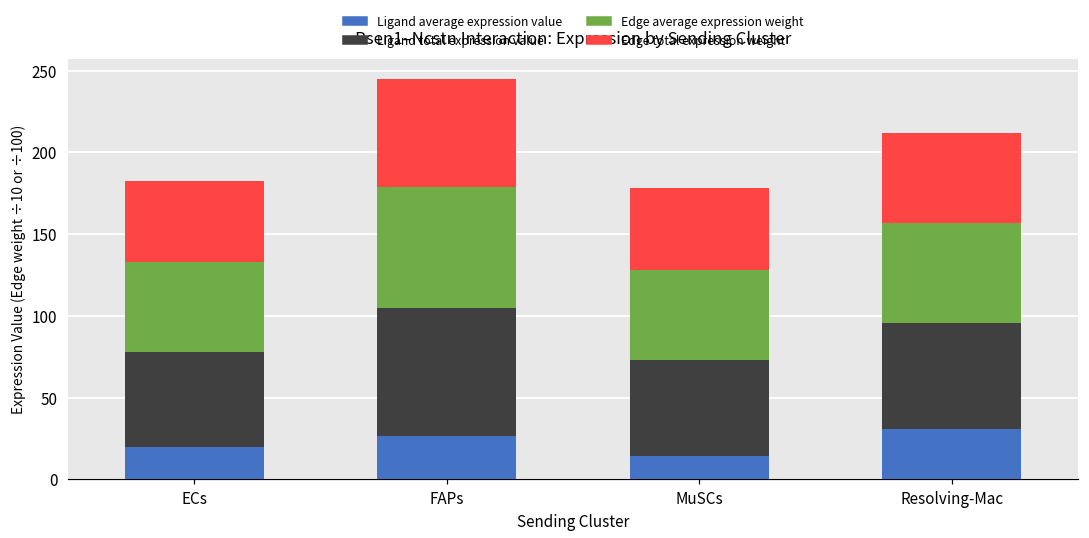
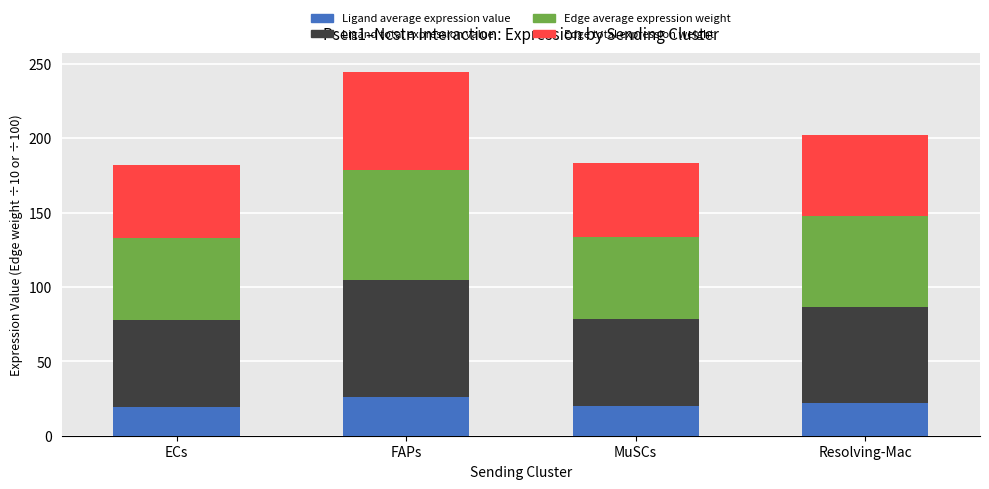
Ligand average expression value, MuSCs: 14 -> 20
Ligand average expression value, Resolving-Mac: 31 -> 22
